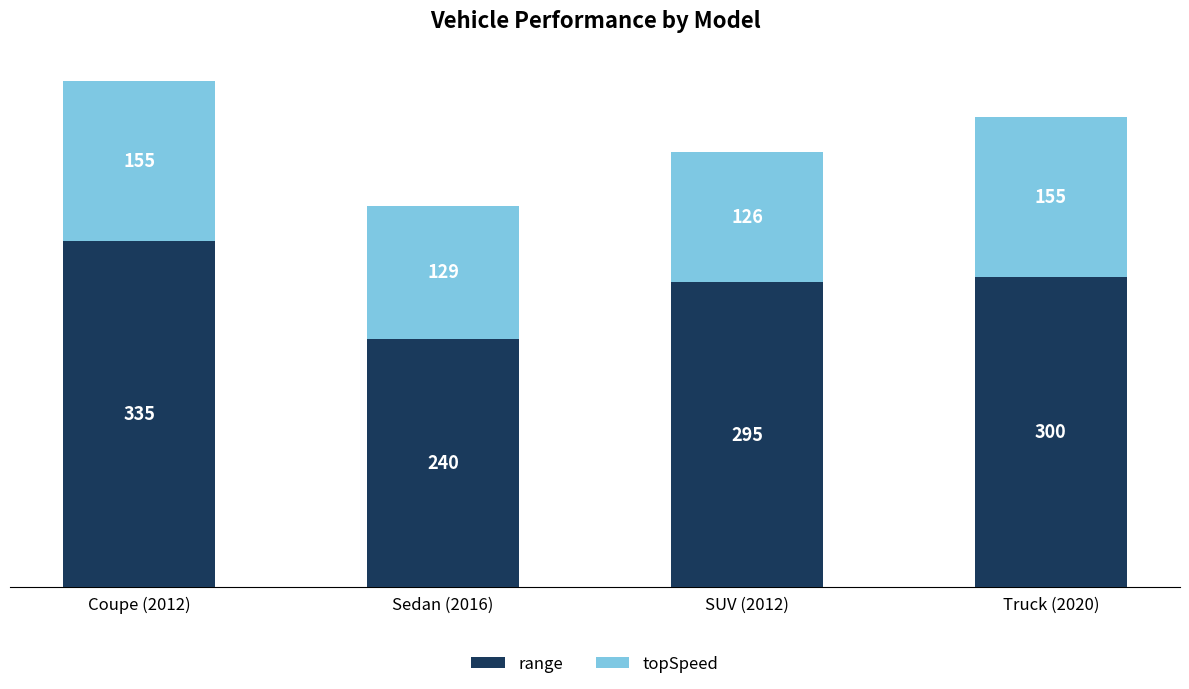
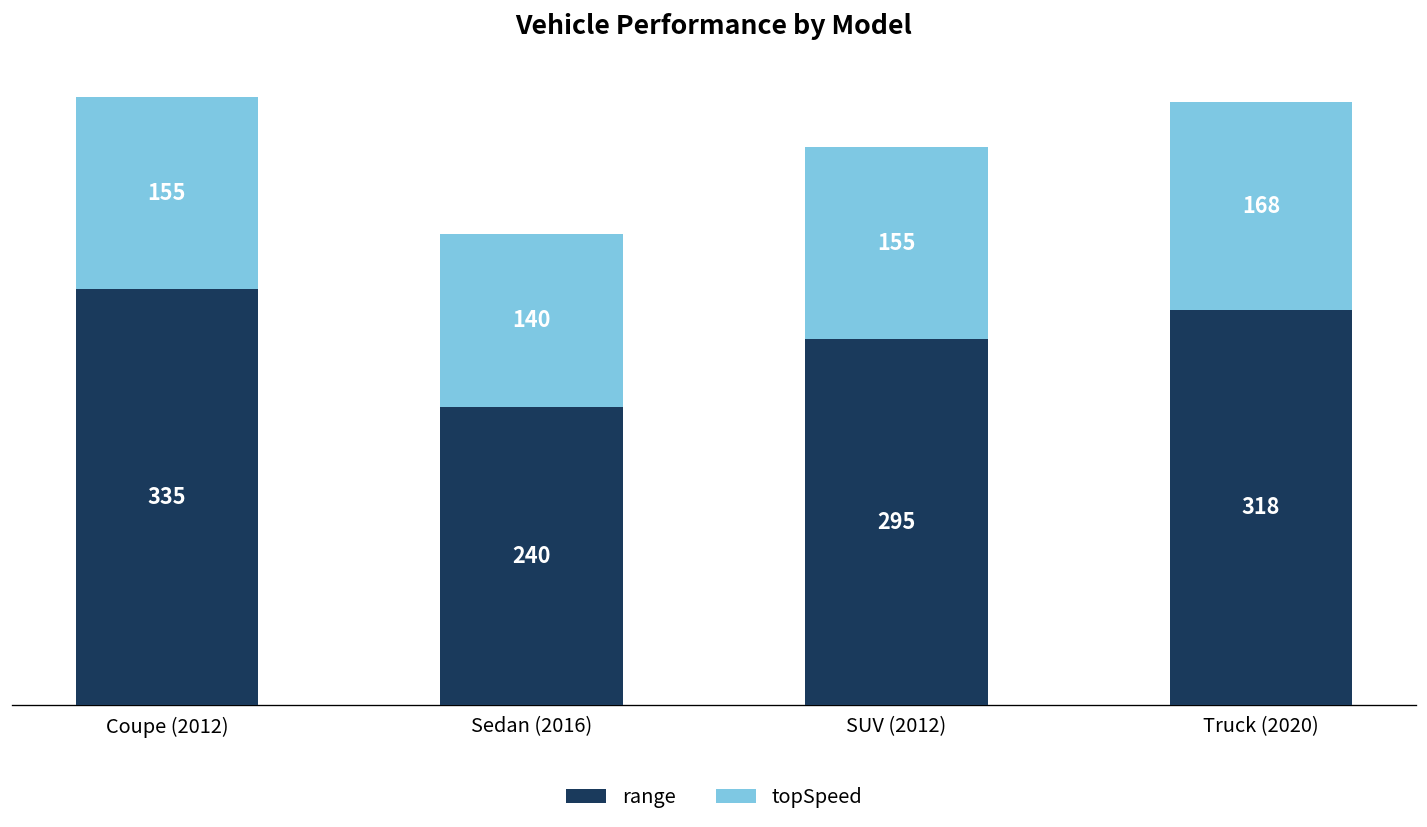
topSpeed, Sedan (2016): 129 -> 140
topSpeed, SUV (2012): 126 -> 155
range, Truck (2020): 300 -> 318
topSpeed, Truck (2020): 155 -> 168
